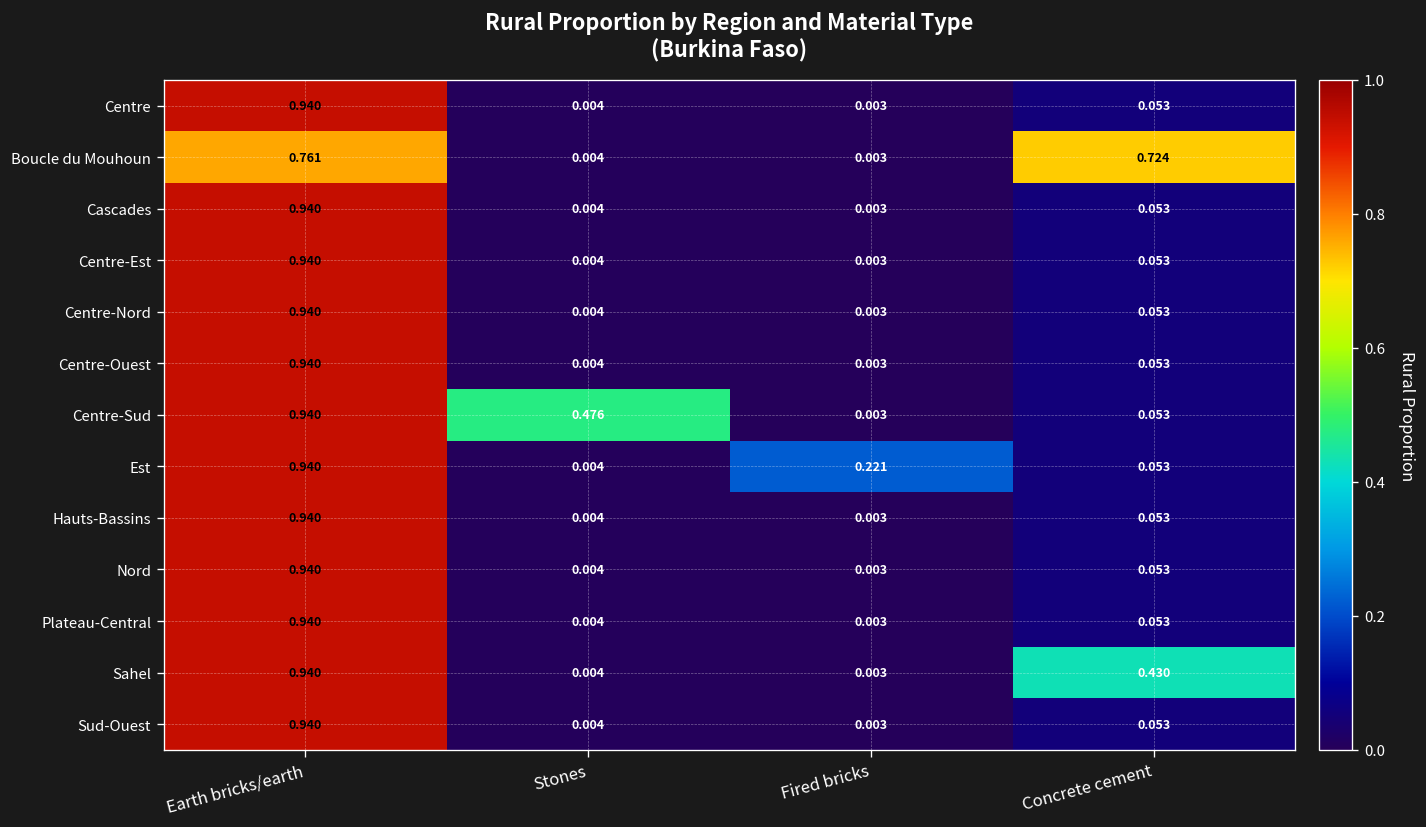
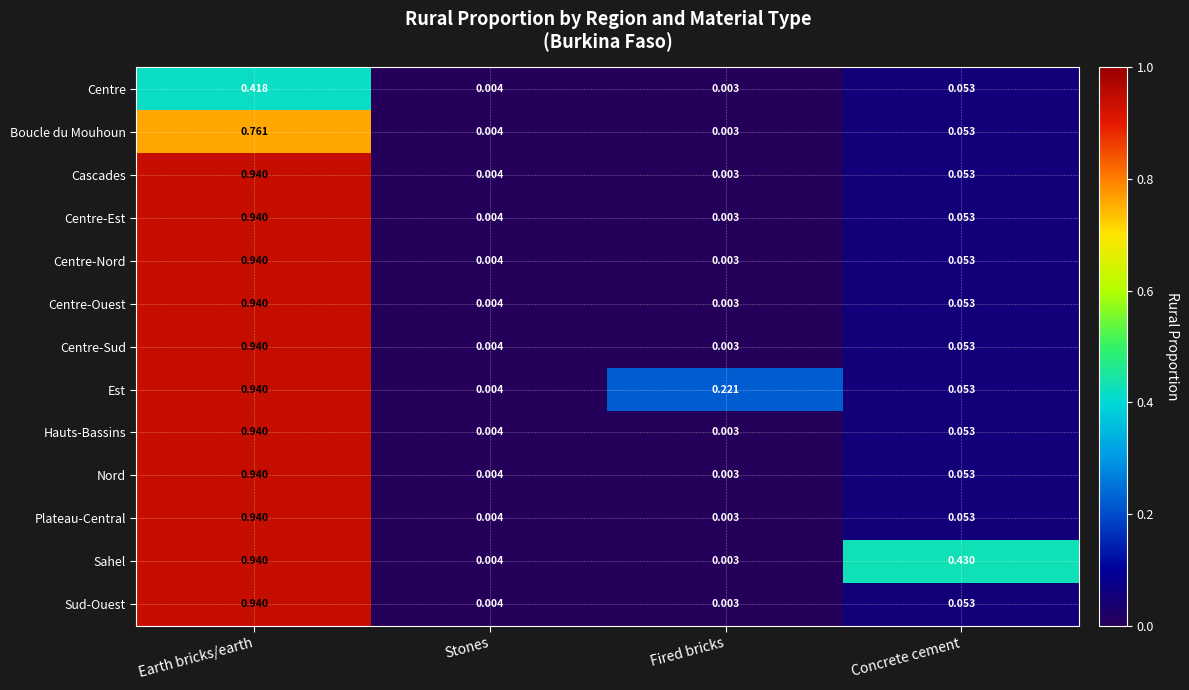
Centre, Earth bricks/earth: 0.940 -> 0.418
Boucle du Mouhoun, Concrete cement: 0.724 -> 0.053
Centre-Sud, Stones: 0.476 -> 0.004
